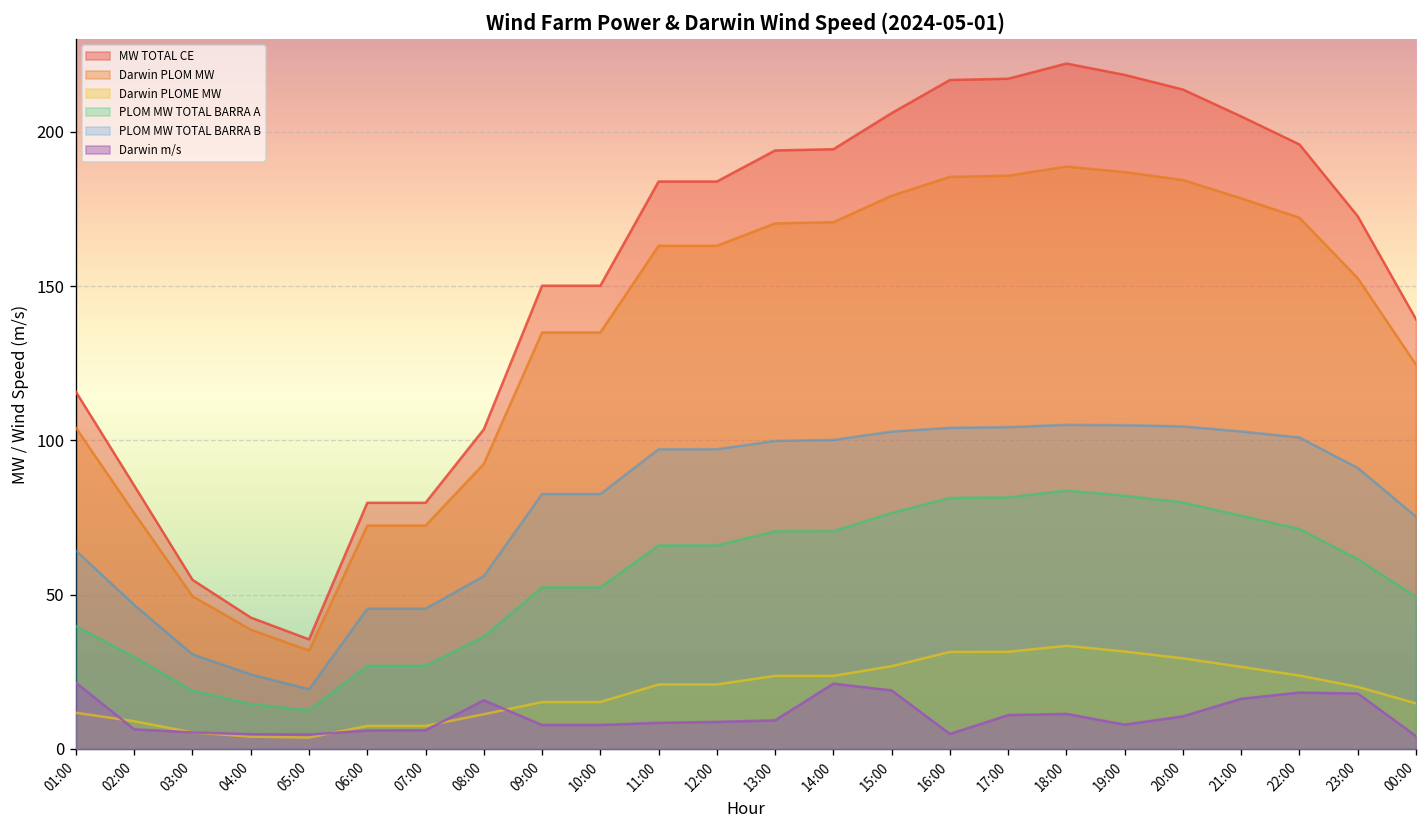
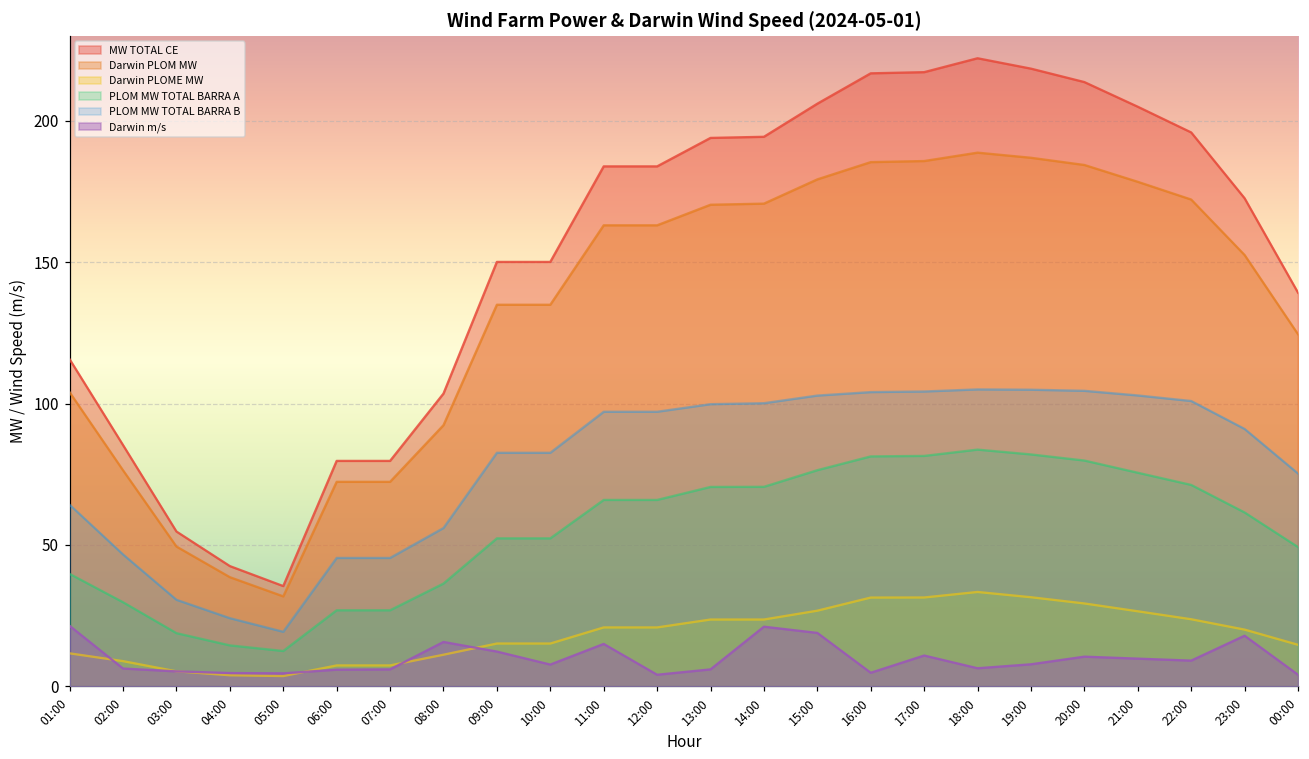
Darwin m/s, 09:00: 8 -> 12
Darwin m/s, 11:00: 8 -> 15
Darwin m/s, 12:00: 9 -> 4
Darwin m/s, 13:00: 9 -> 6
Darwin m/s, 18:00: 11 -> 6
Darwin m/s, 21:00: 16 -> 10
Darwin m/s, 22:00: 18 -> 9
